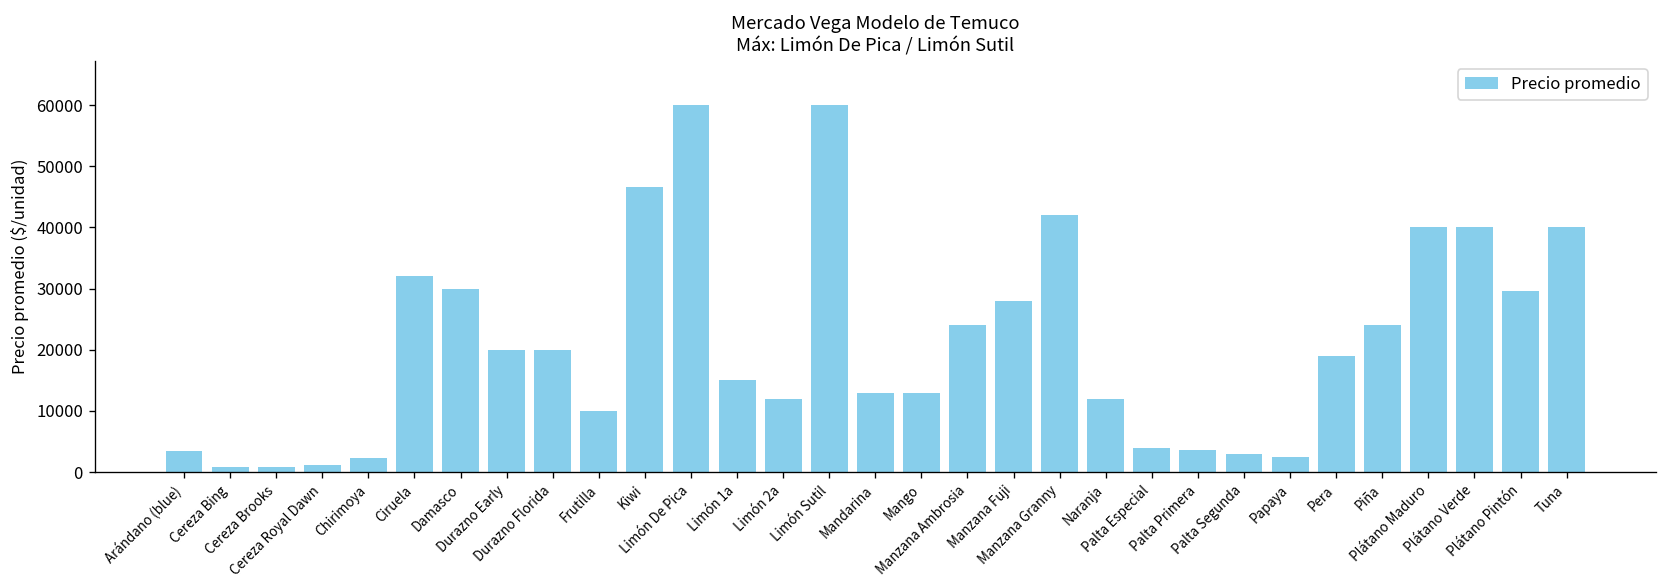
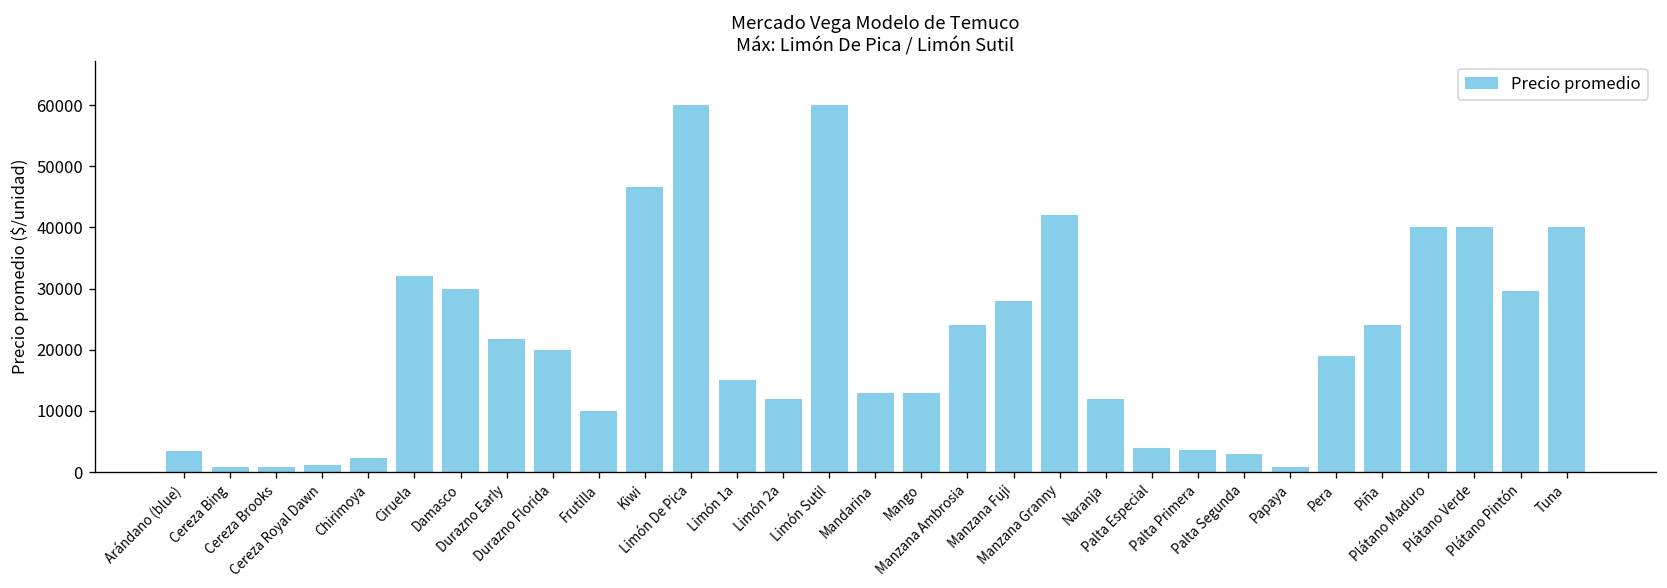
Durazno Early: 20000 -> 22000
Papaya: 3000 -> 1000
